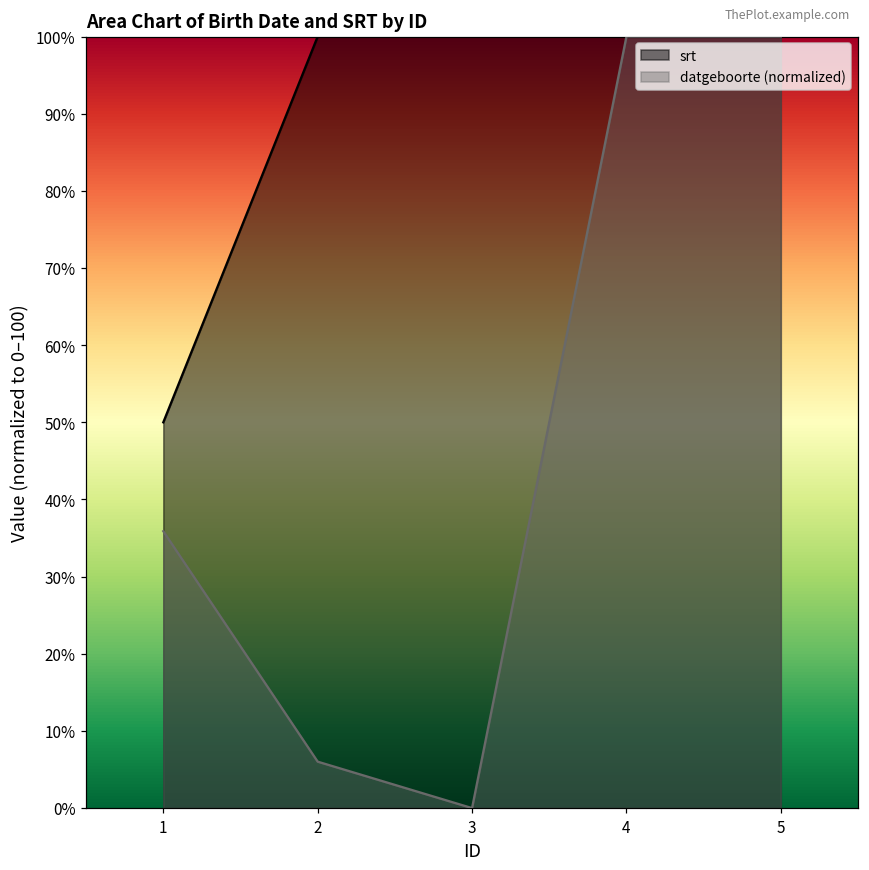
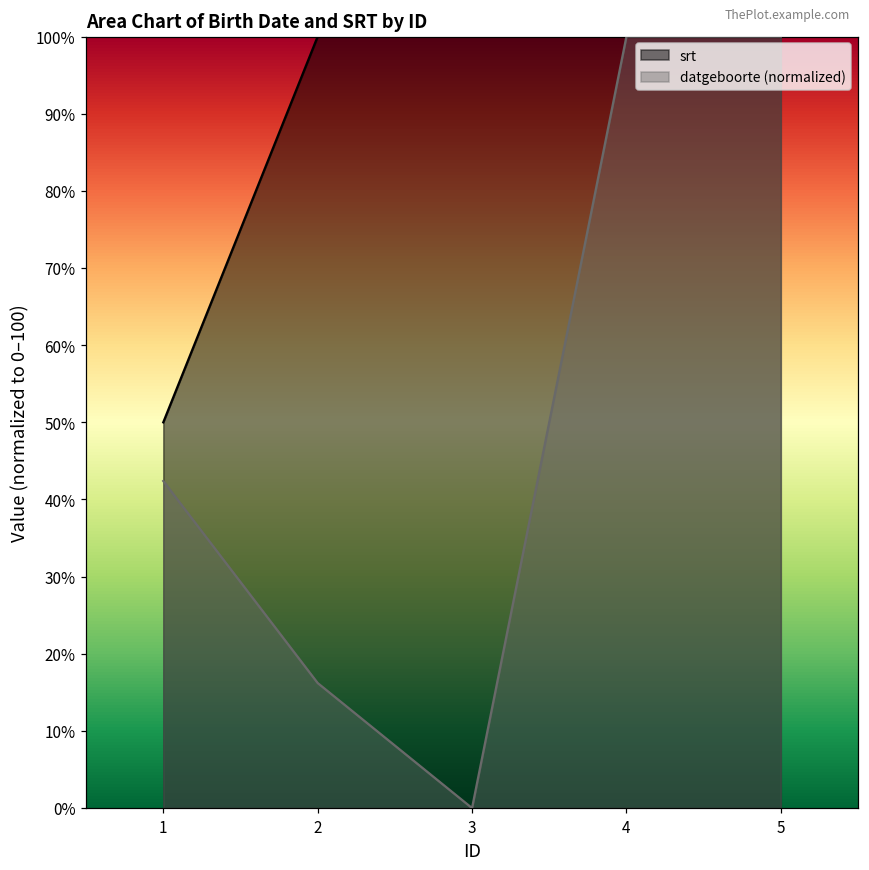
datgeboorte (normalized), 1: 36% -> 42%
datgeboorte (normalized), 2: 6% -> 16%
